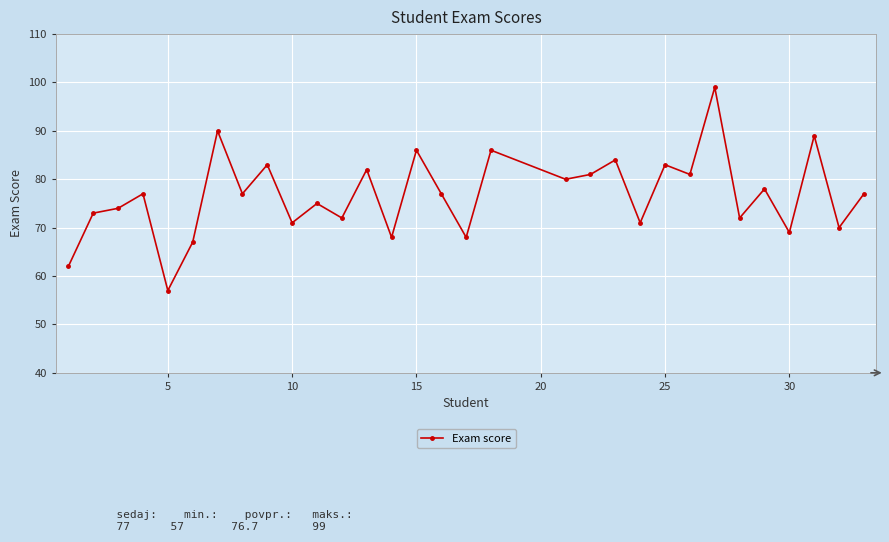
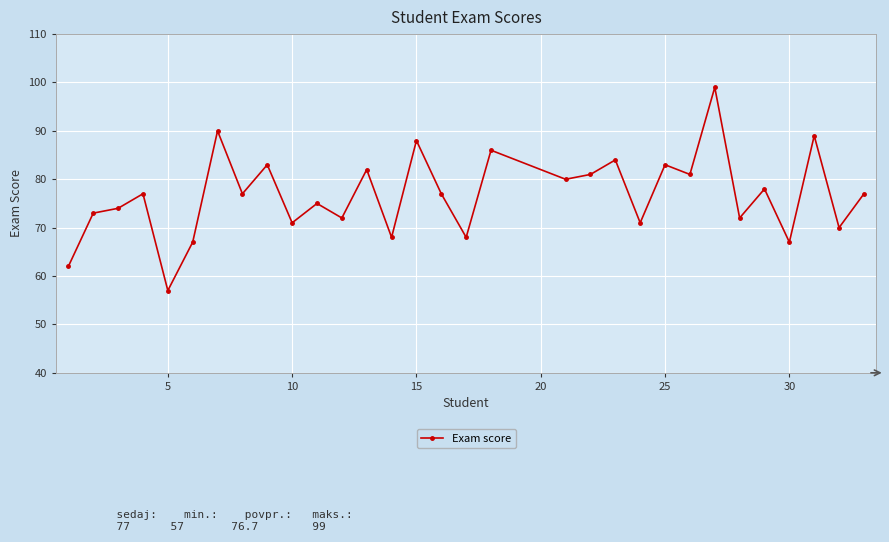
15: 86 -> 88
30: 69 -> 67
